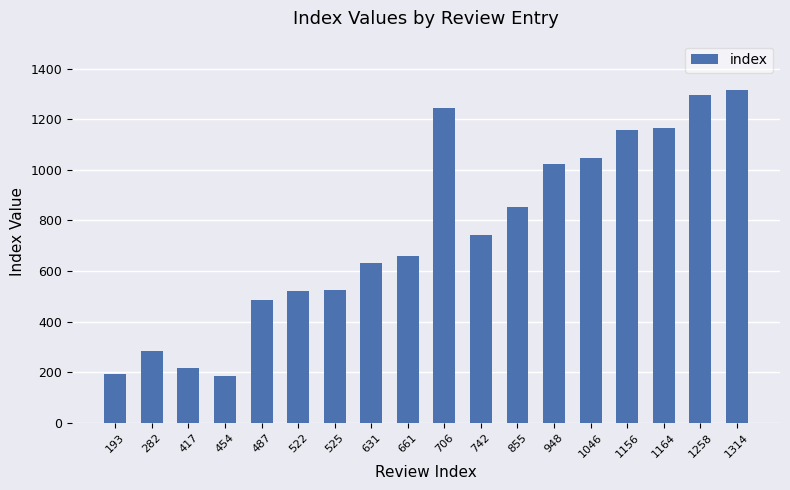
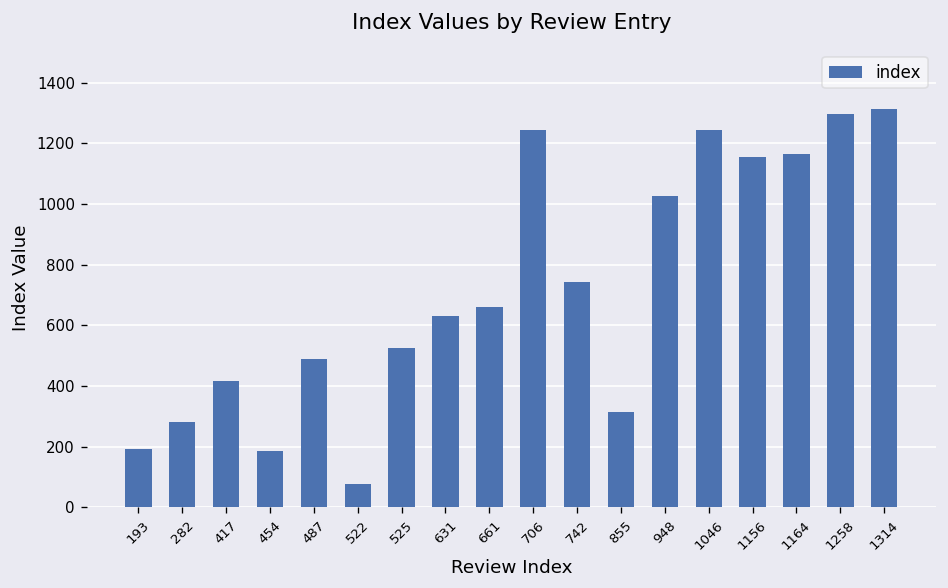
417: 220 -> 420
522: 520 -> 80
855: 860 -> 310
1046: 1050 -> 1250
